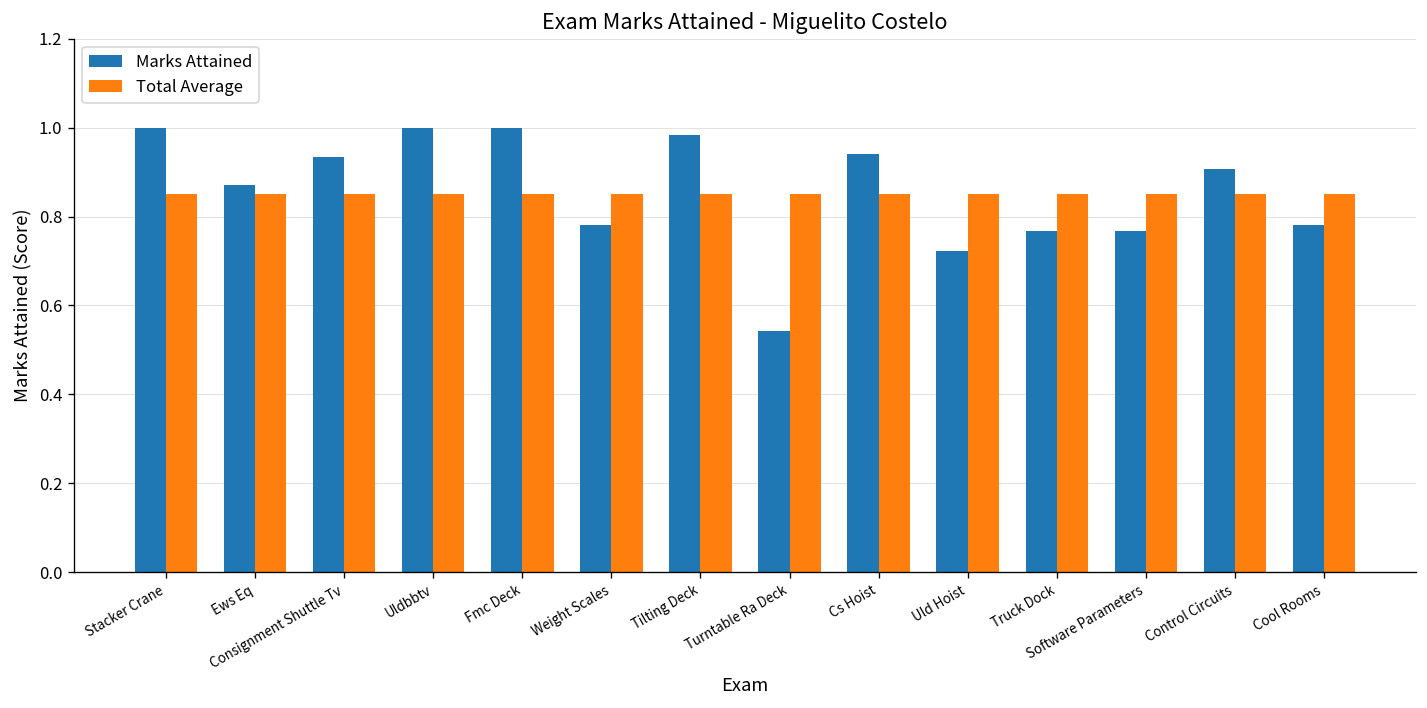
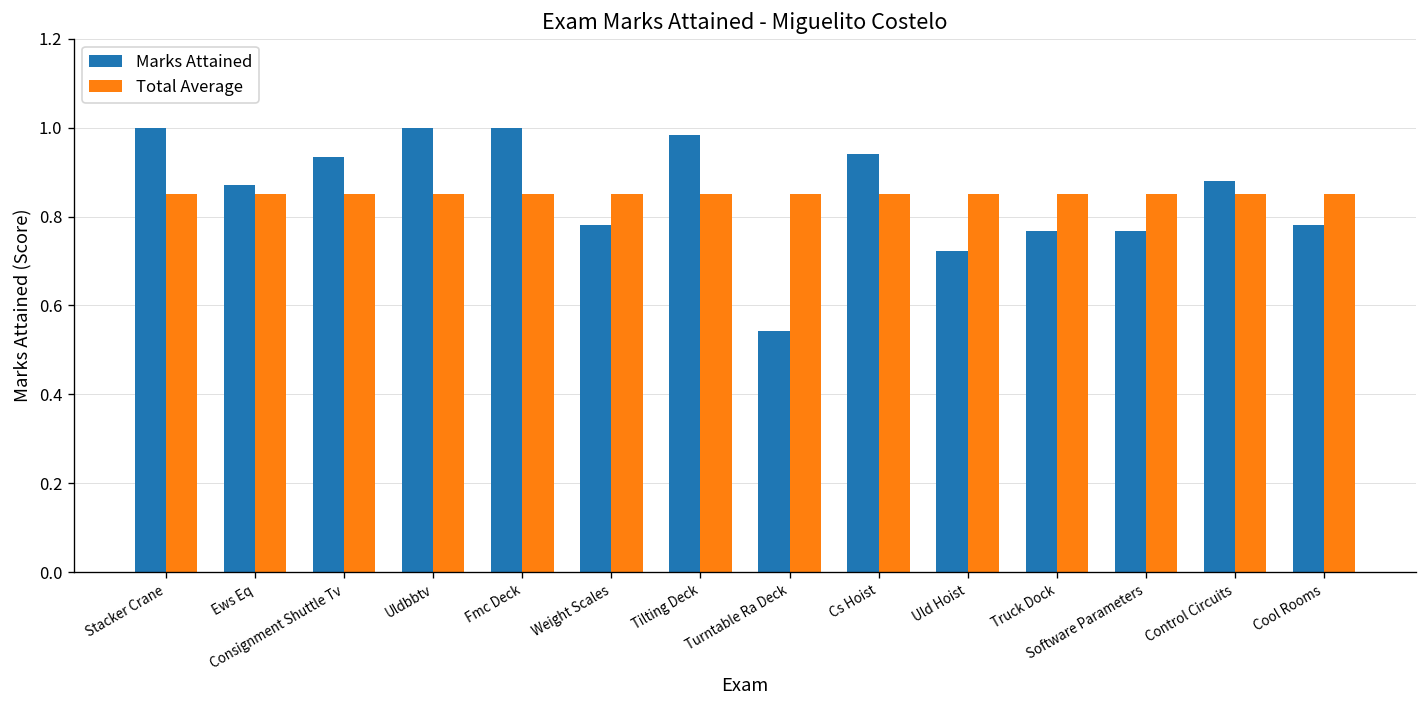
Marks Attained, Control Circuits: 0.91 -> 0.88
